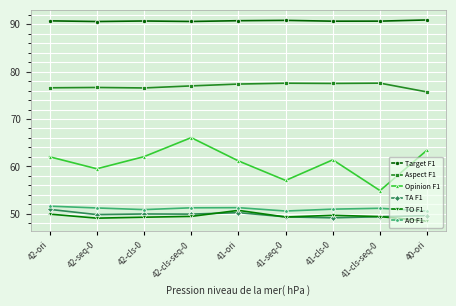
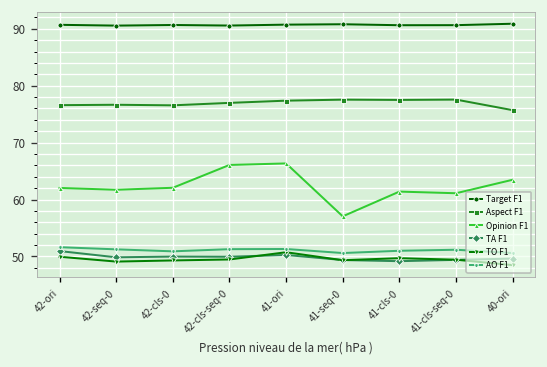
Opinion F1, 42-seq-0: 60 -> 62
Opinion F1, 41-ori: 61 -> 66
Opinion F1, 41-cls-seq-0: 55 -> 61
